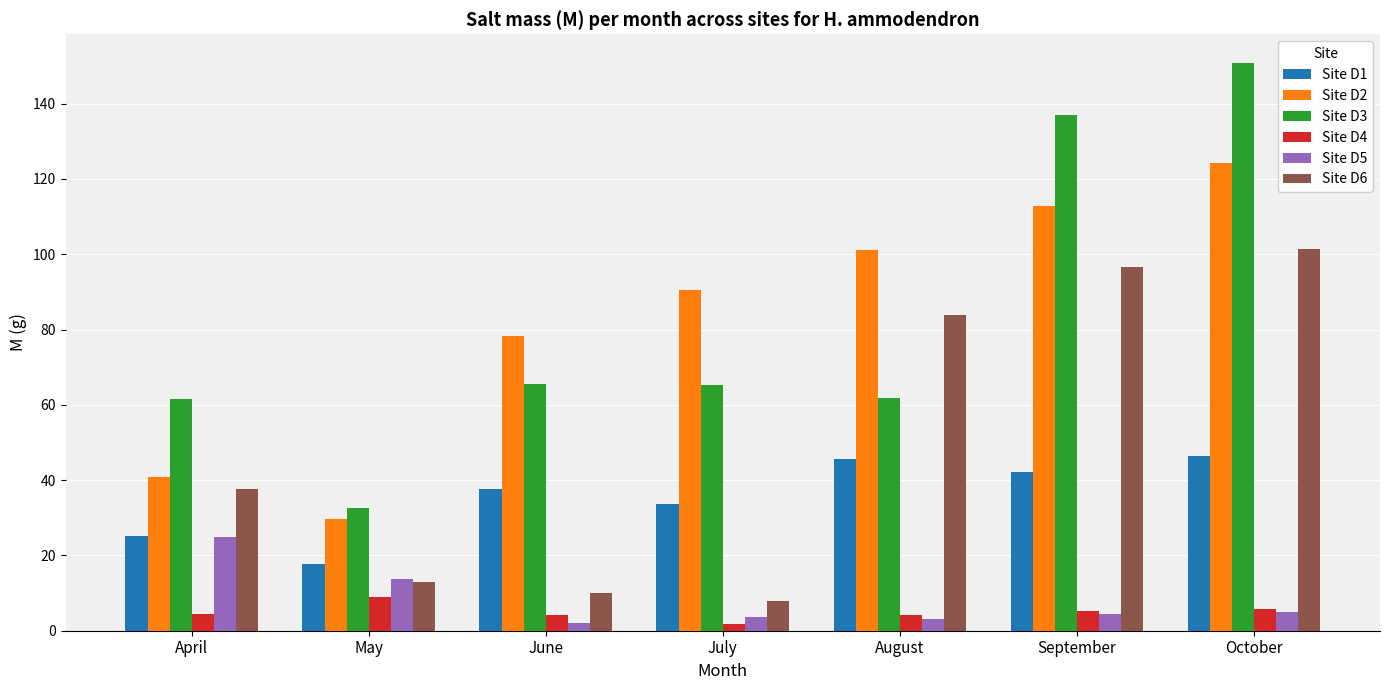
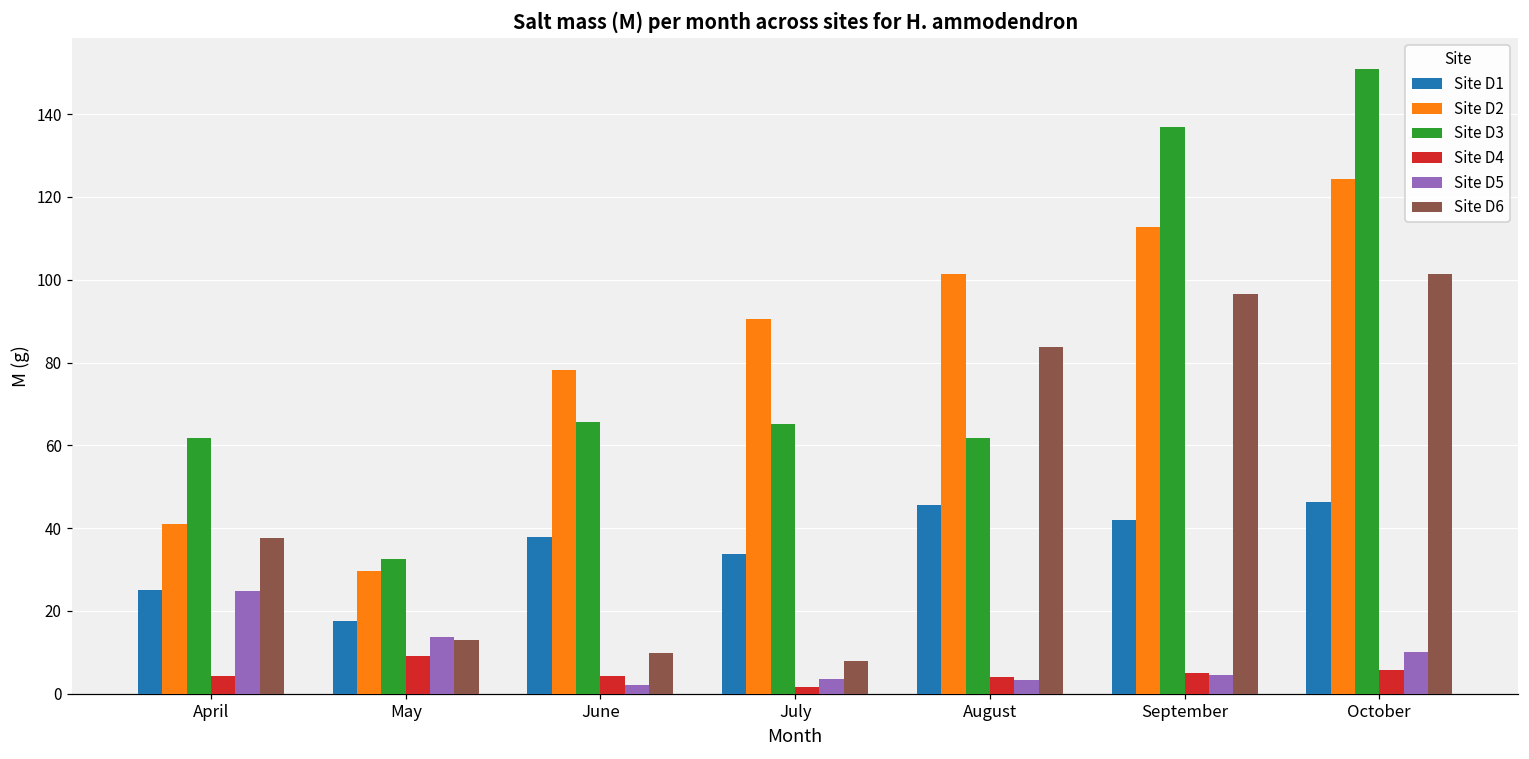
Site D5, October: 5 -> 10
